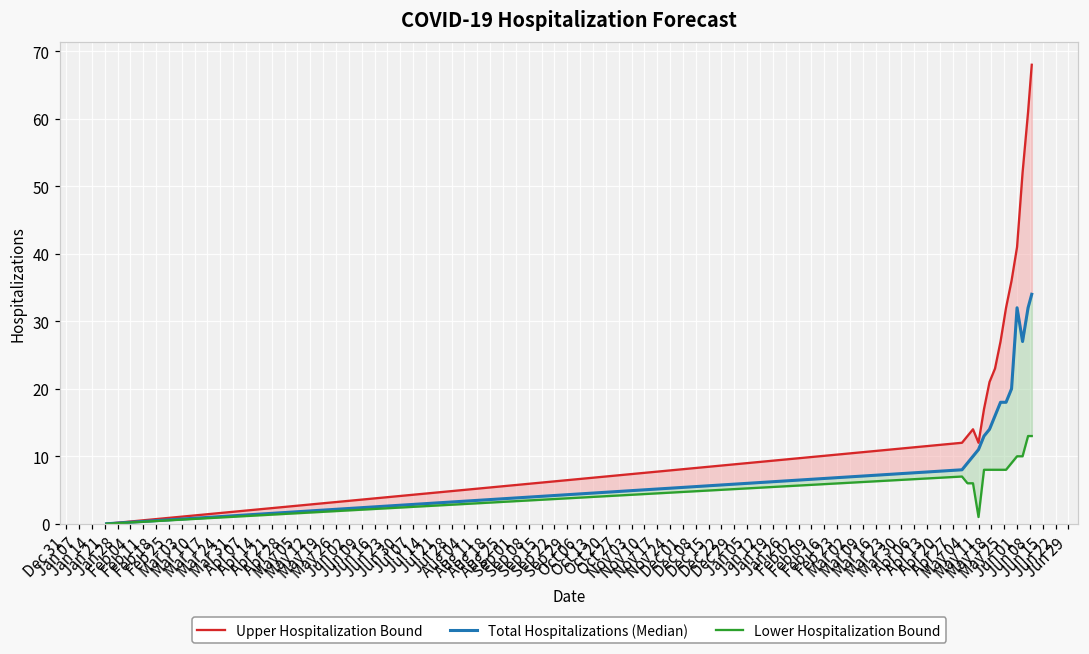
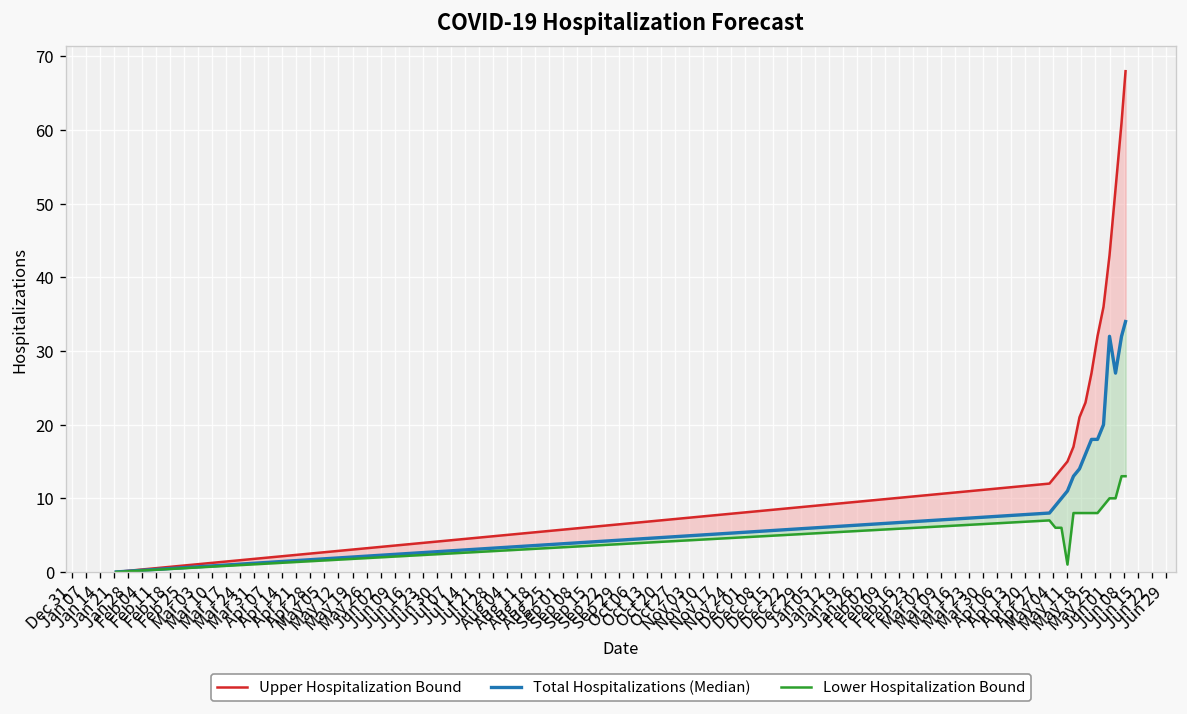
Upper Hospitalization Bound, May 11: 12 -> 15
Upper Hospitalization Bound, Jun 01: 41 -> 43
